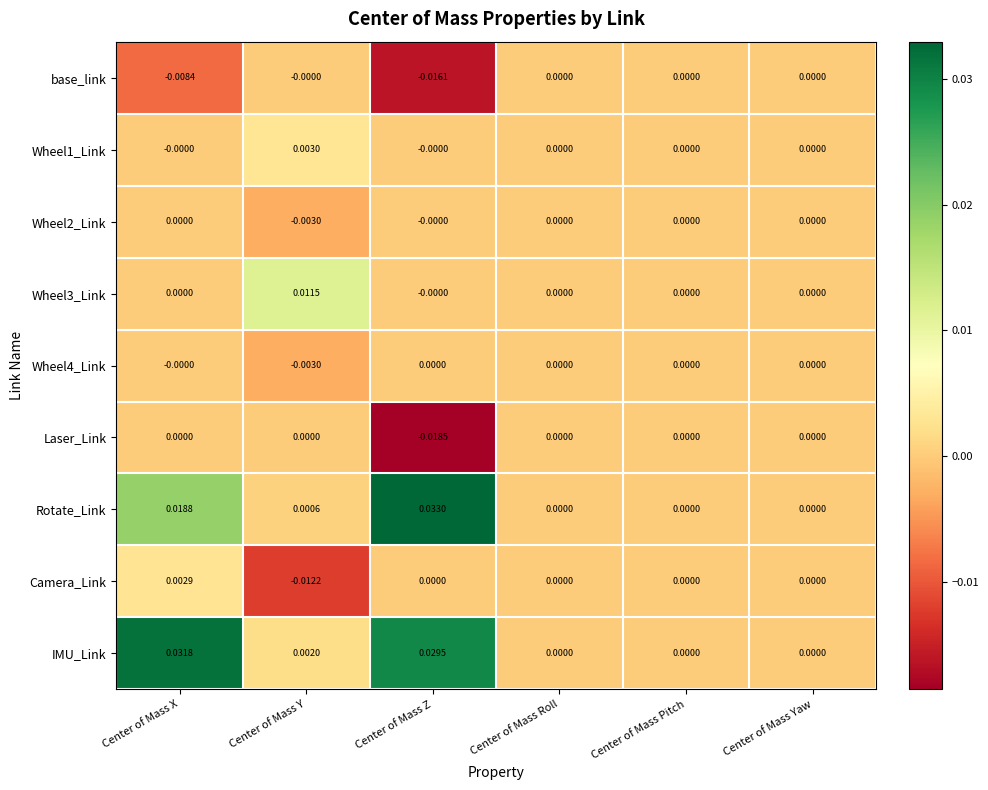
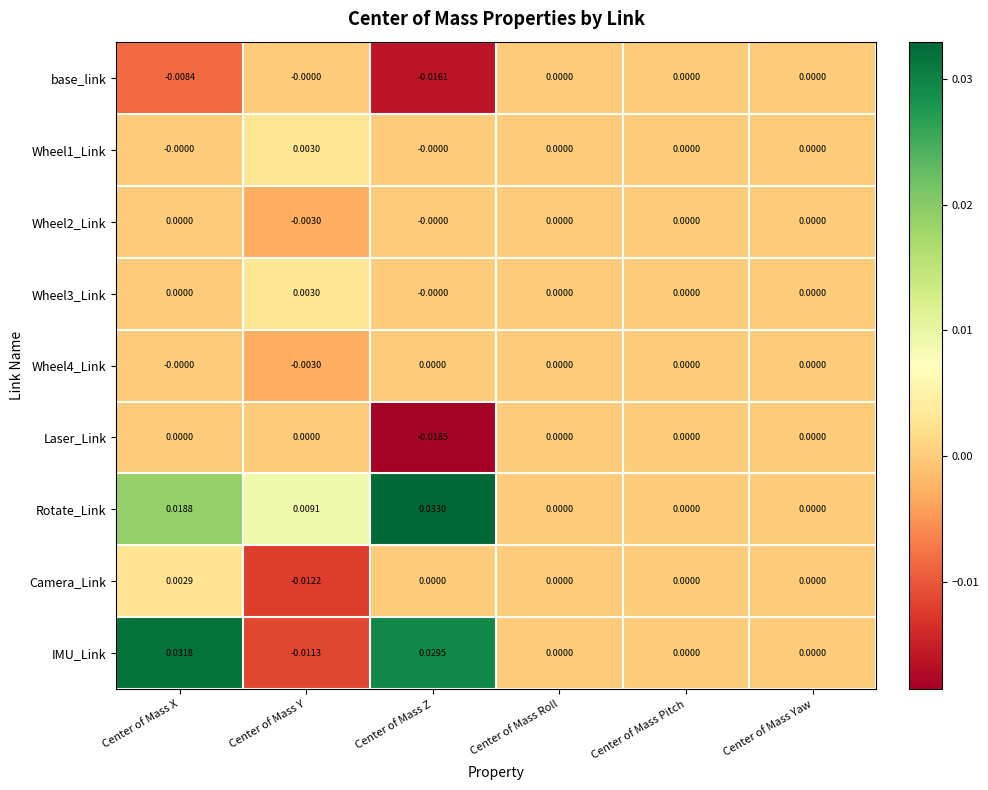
Wheel3_Link, Center of Mass Y: 0.0115 -> 0.0030
Rotate_Link, Center of Mass Y: 0.0006 -> 0.0091
IMU_Link, Center of Mass Y: 0.0020 -> -0.0113
